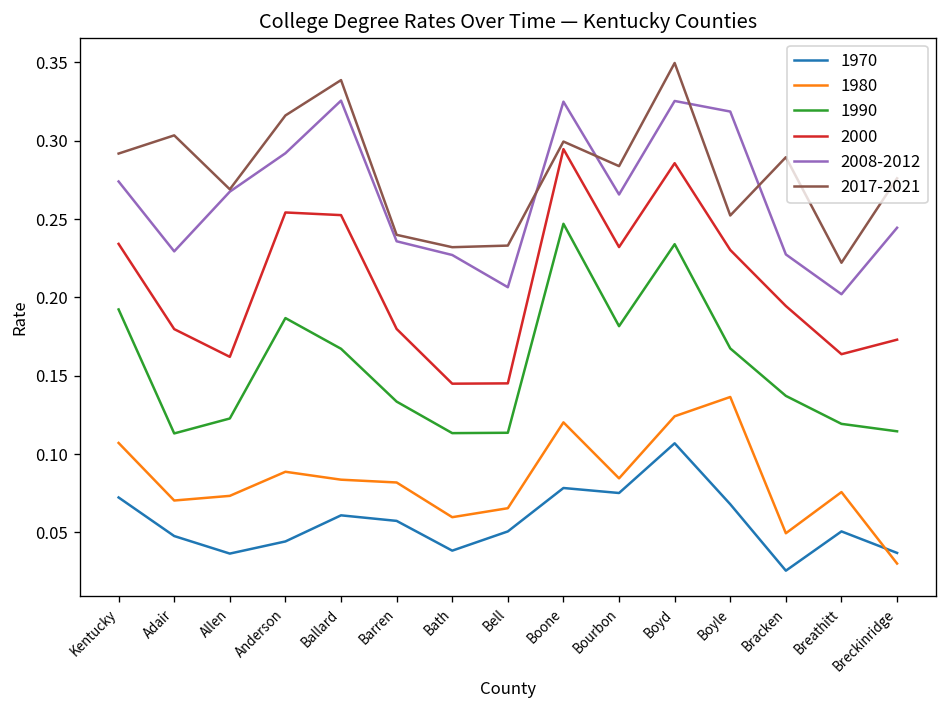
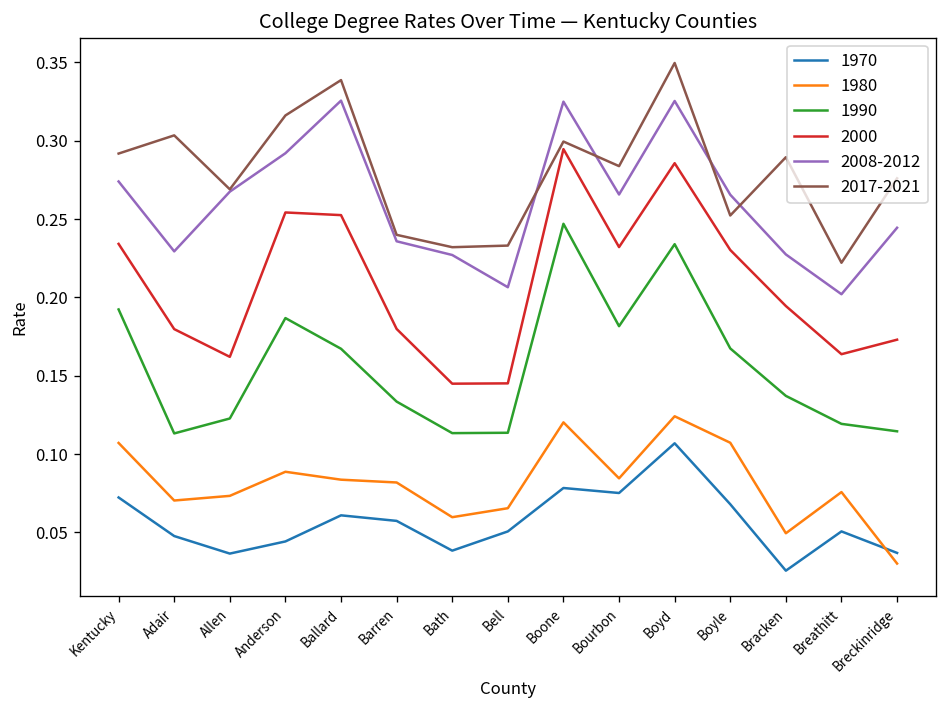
1980, Boyle: 0.136 -> 0.107
2008-2012, Boyle: 0.319 -> 0.266
